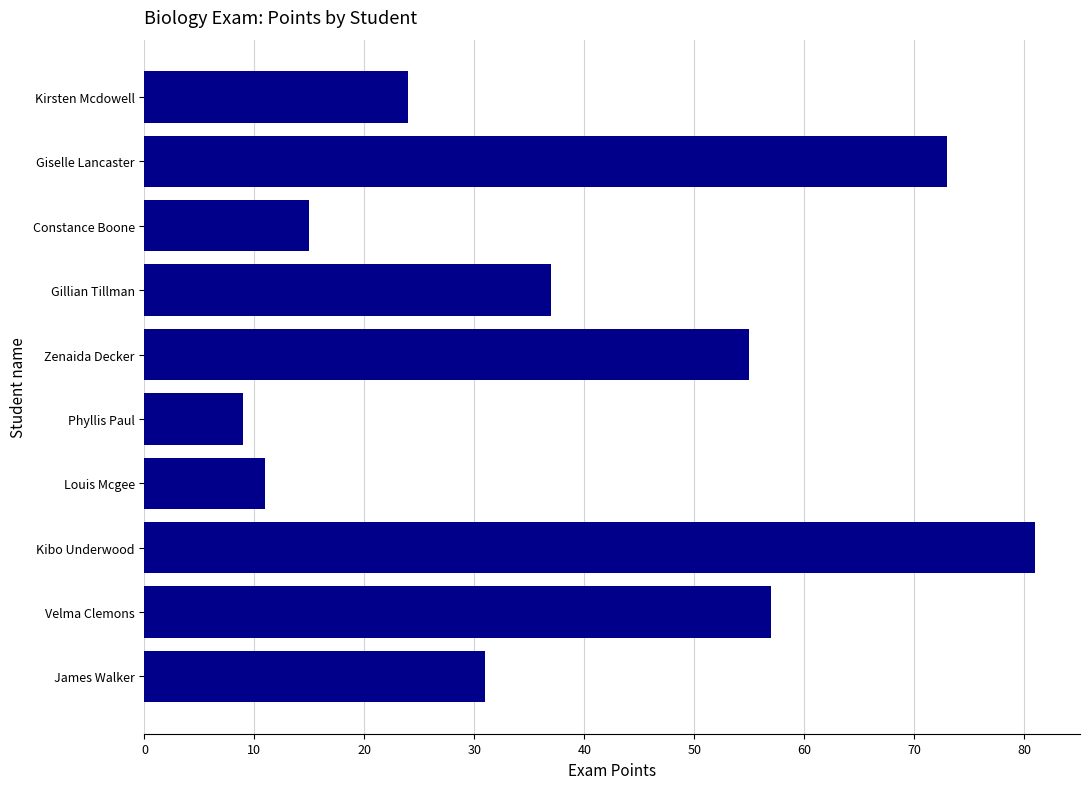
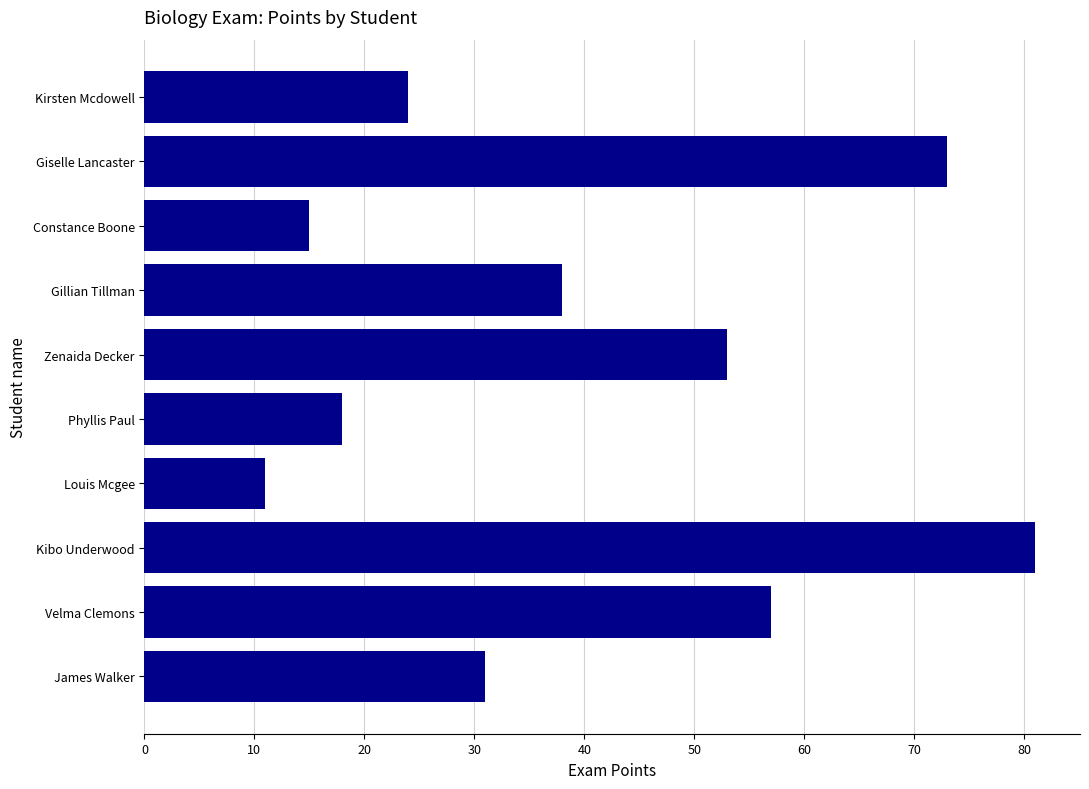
Gillian Tillman: 37 -> 38
Zenaida Decker: 55 -> 53
Phyllis Paul: 9 -> 18
